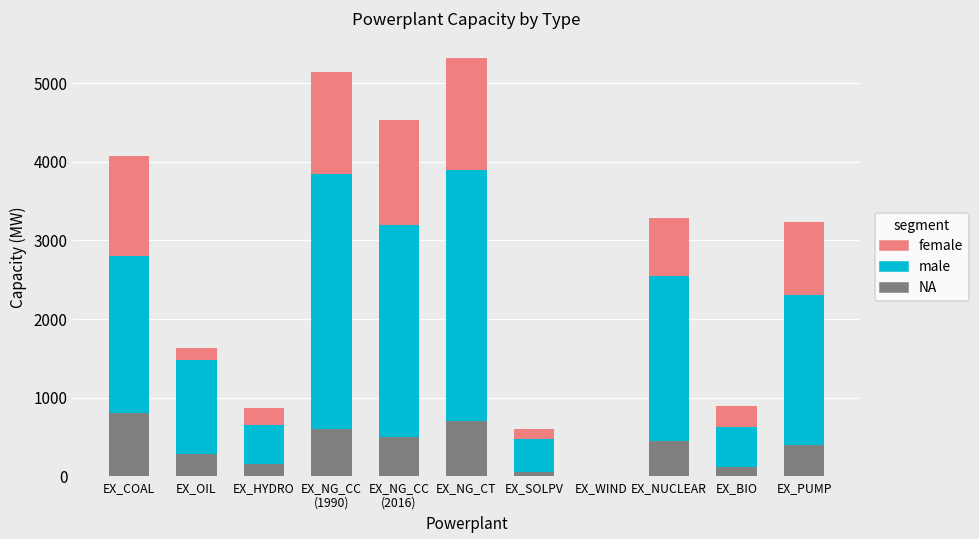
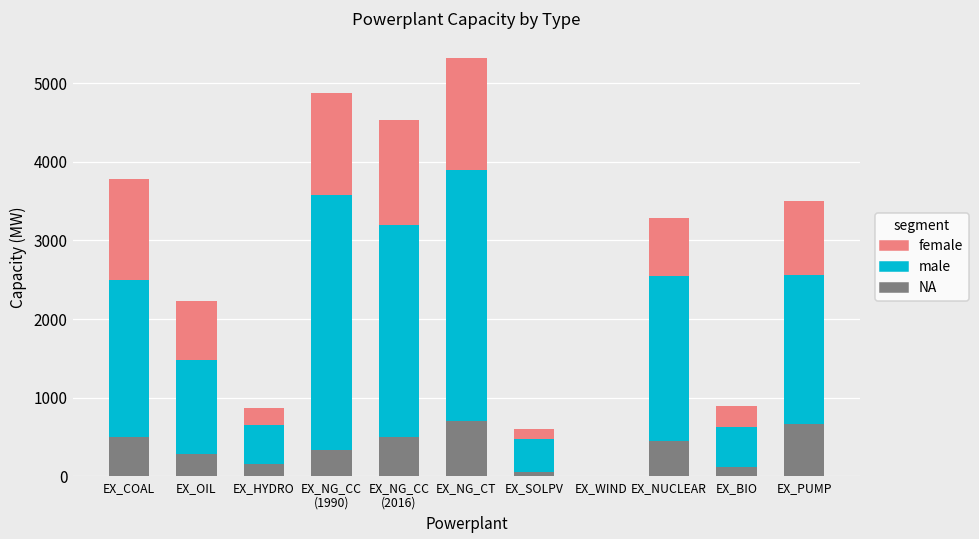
NA, EX_COAL: 800 -> 500
female, EX_OIL: 100 -> 700
NA, EX_NG_CC (1990): 600 -> 300
NA, EX_PUMP: 400 -> 700
